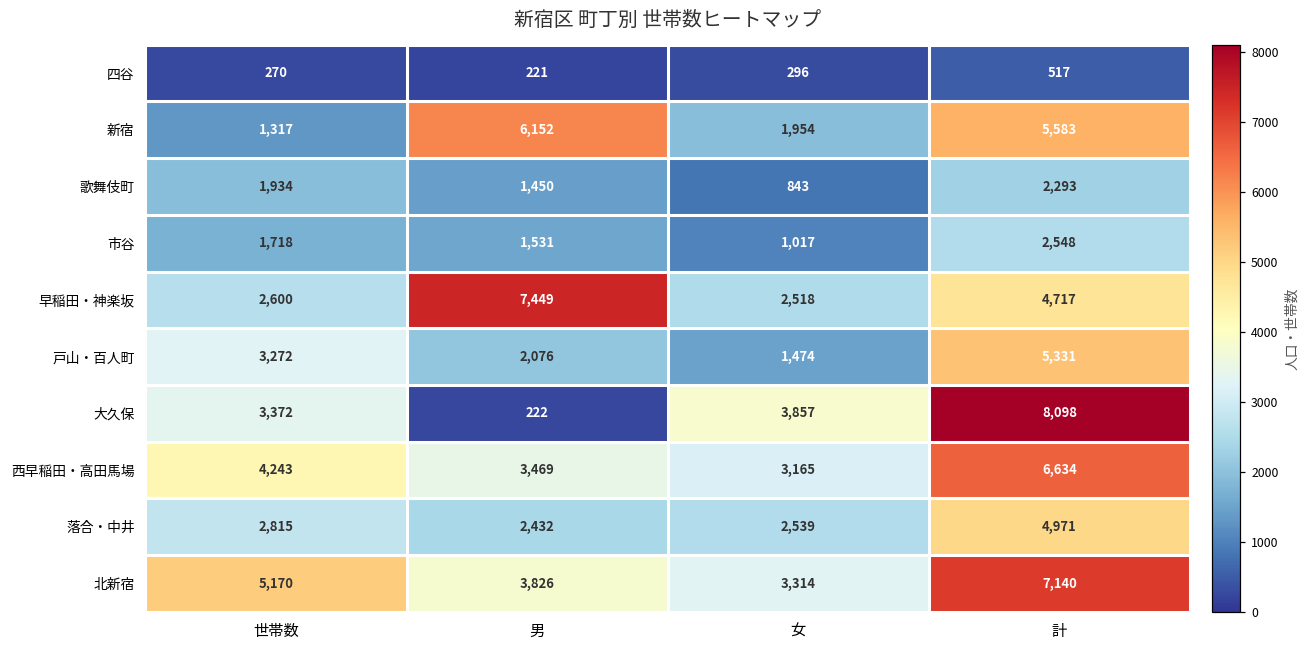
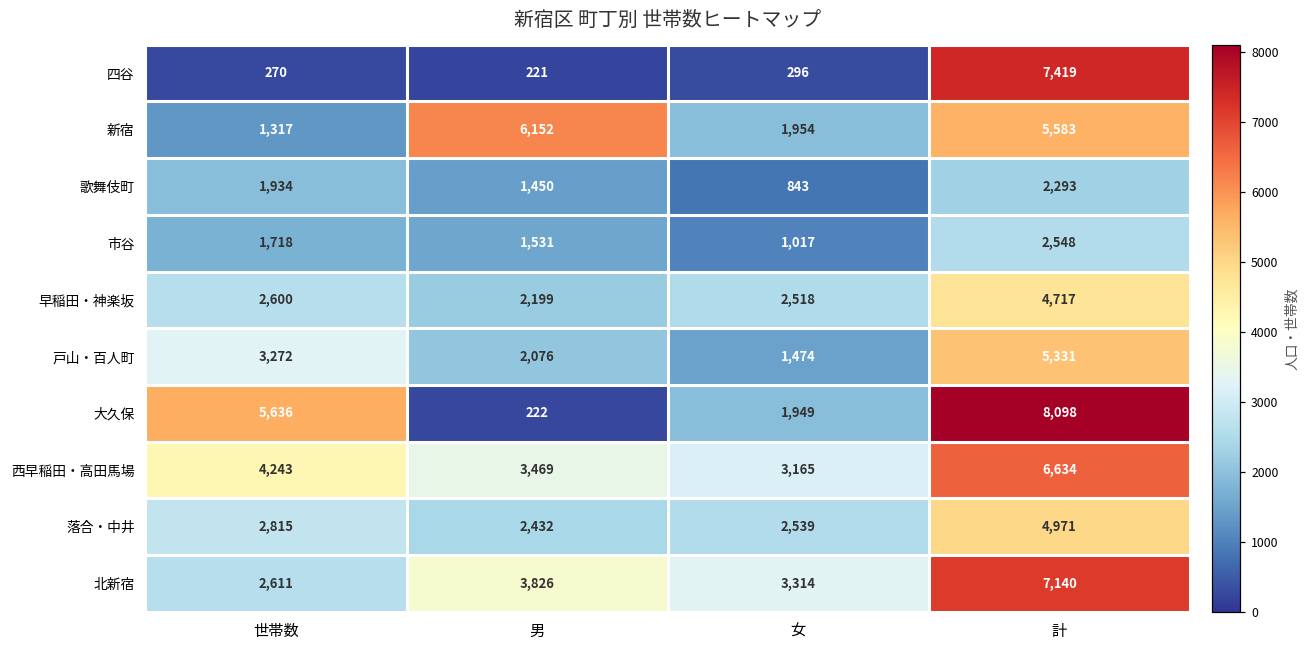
四谷, 計: 517 -> 7,419
早稲田・神楽坂, 男: 7,449 -> 2,199
大久保, 世帯数: 3,372 -> 5,636
大久保, 女: 3,857 -> 1,949
北新宿, 世帯数: 5,170 -> 2,611
